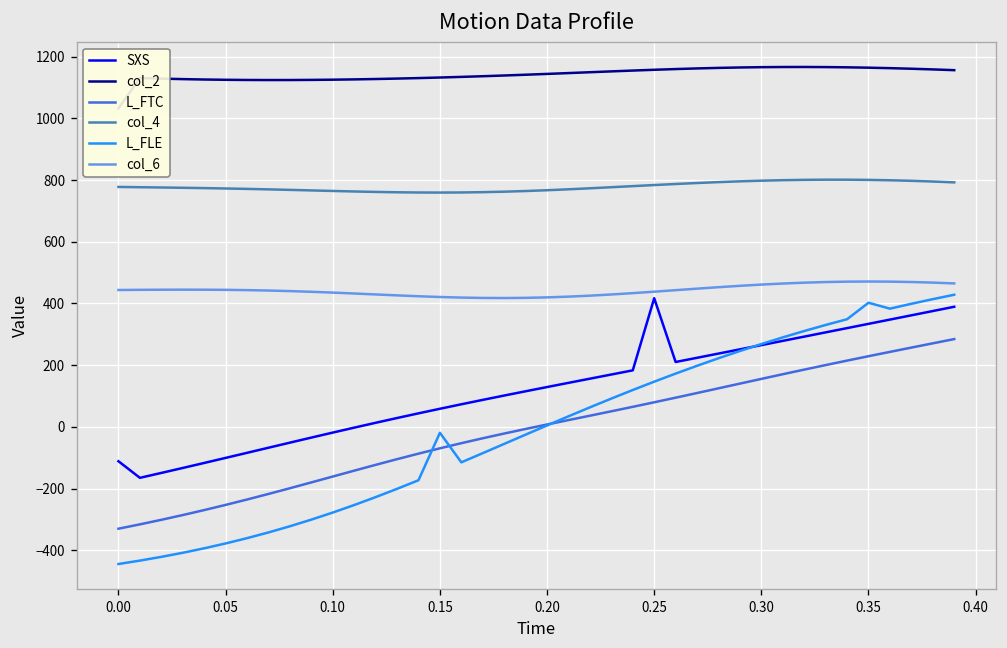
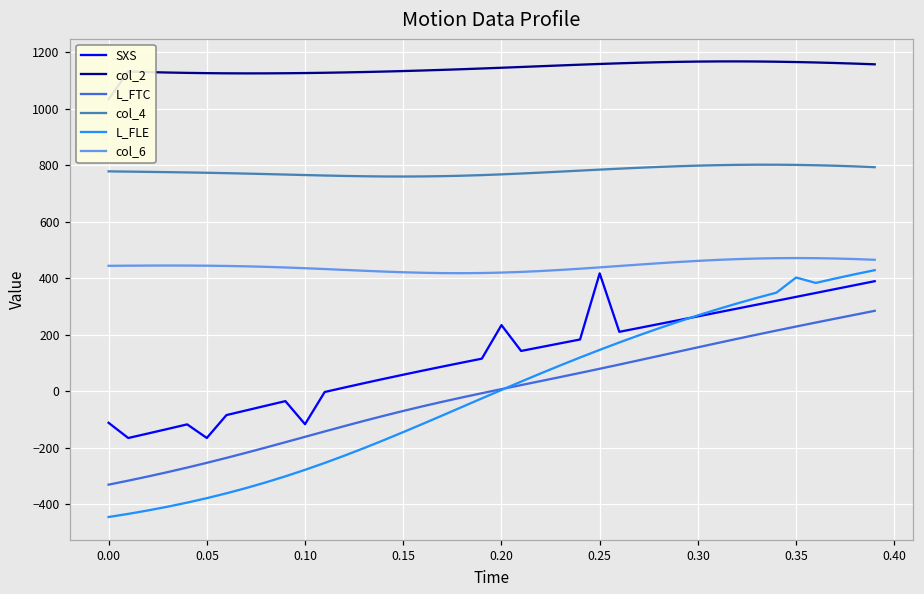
SXS, 0.05: -100 -> -160
SXS, 0.10: -20 -> -120
L_FLE, 0.15: -20 -> -140
SXS, 0.20: 130 -> 230
